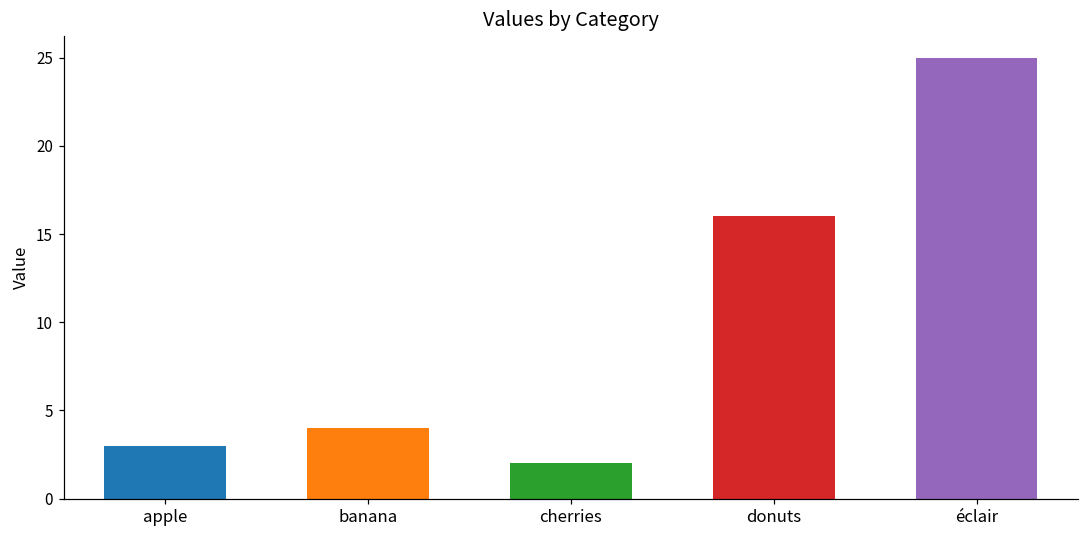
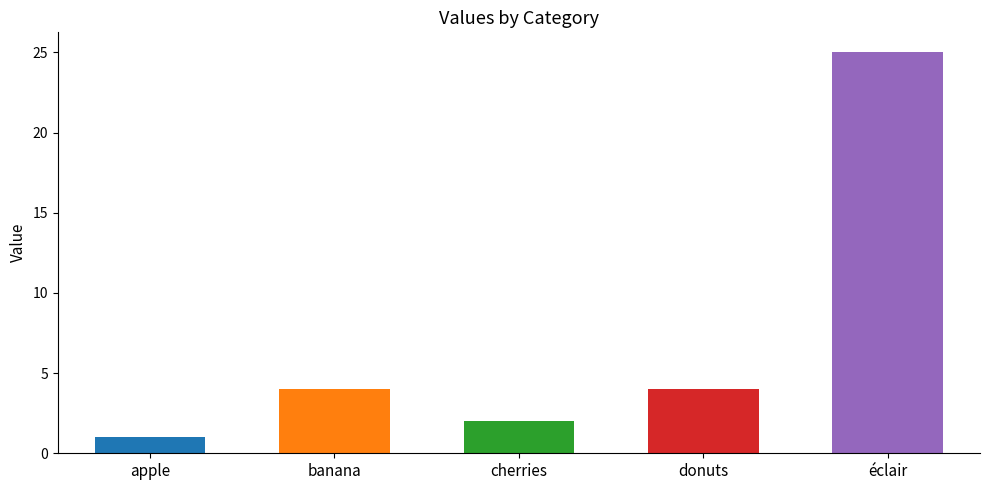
apple: 3 -> 1
donuts: 16 -> 4
